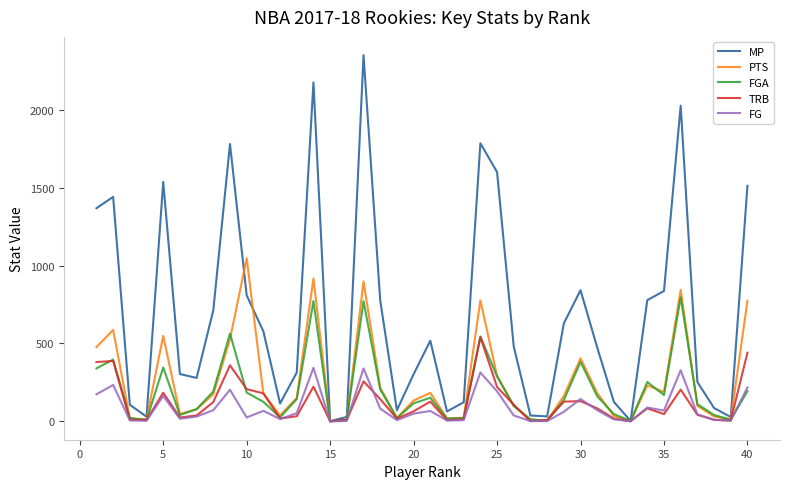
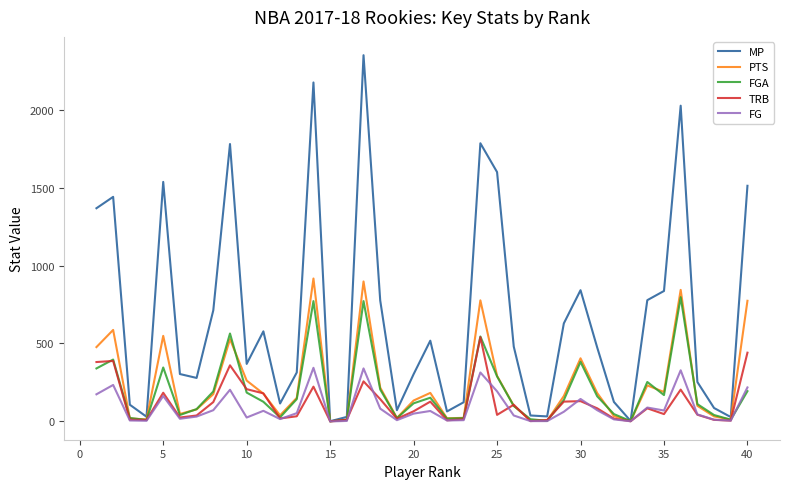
MP, 10: 810 -> 370
PTS, 10: 1050 -> 260
TRB, 25: 220 -> 40
